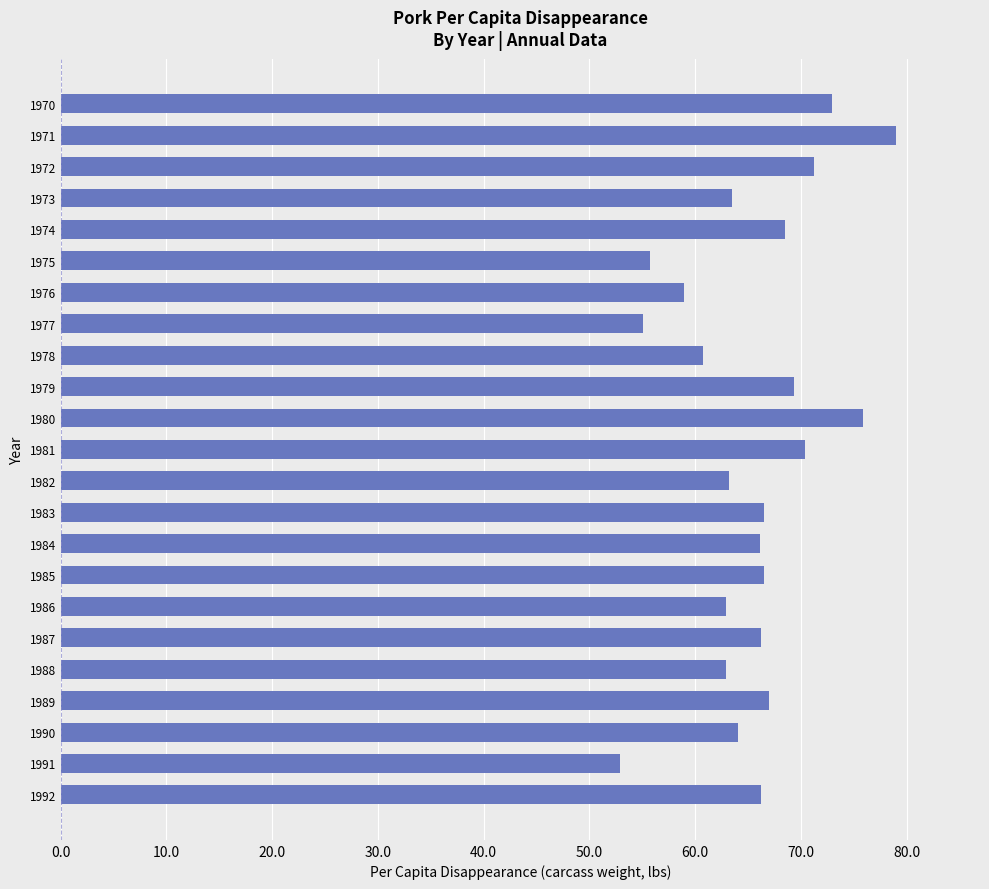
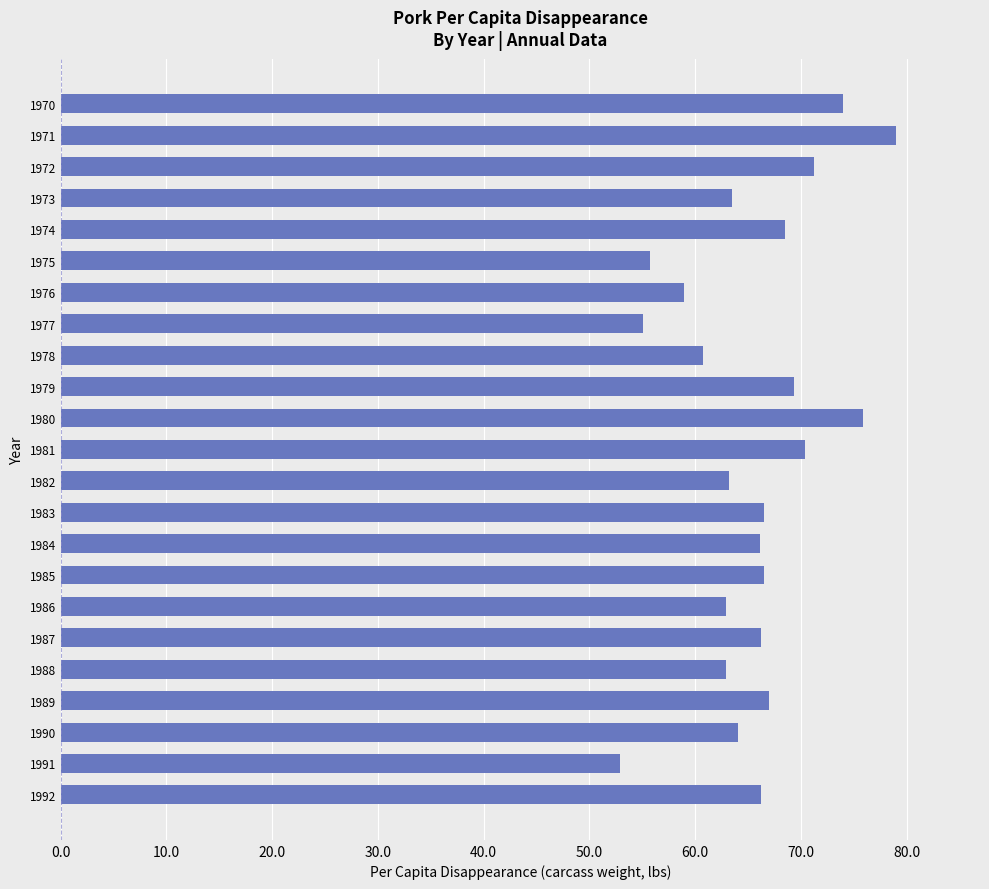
1970: 72.9 -> 74.0
